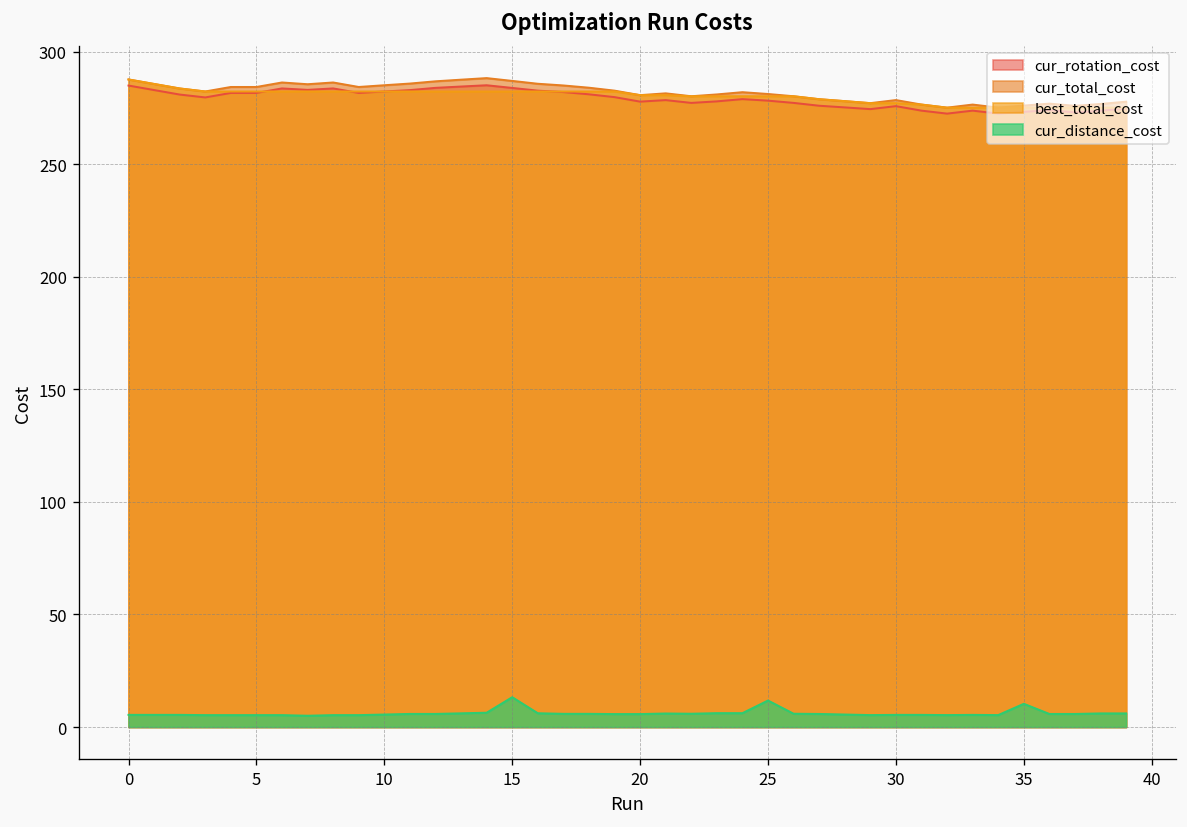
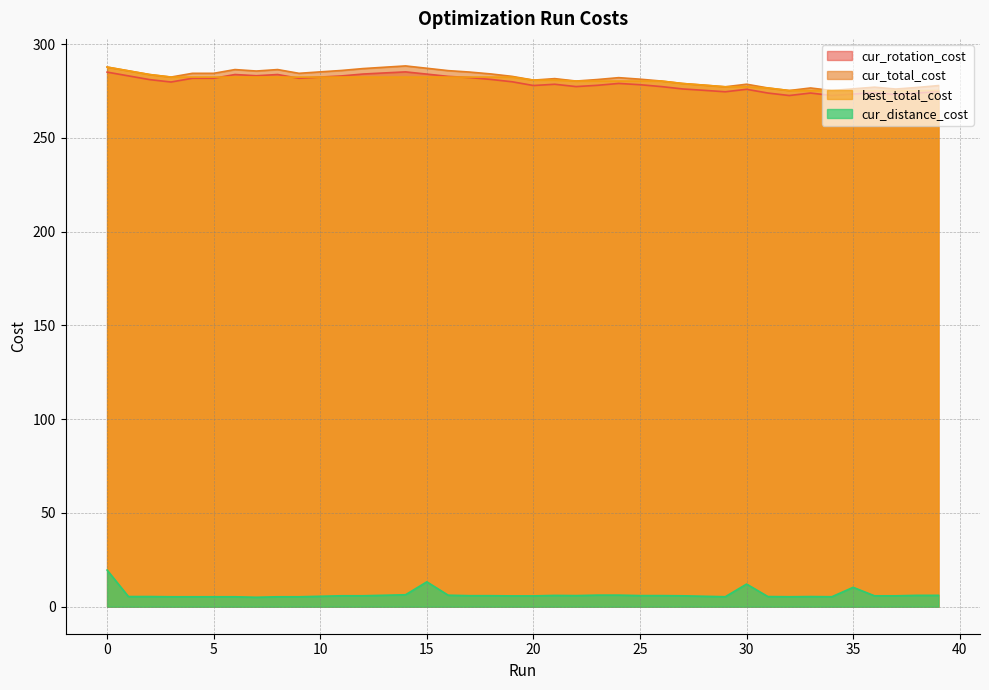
cur_distance_cost, 0: 5 -> 20
cur_distance_cost, 25: 12 -> 6
cur_distance_cost, 30: 5 -> 12
